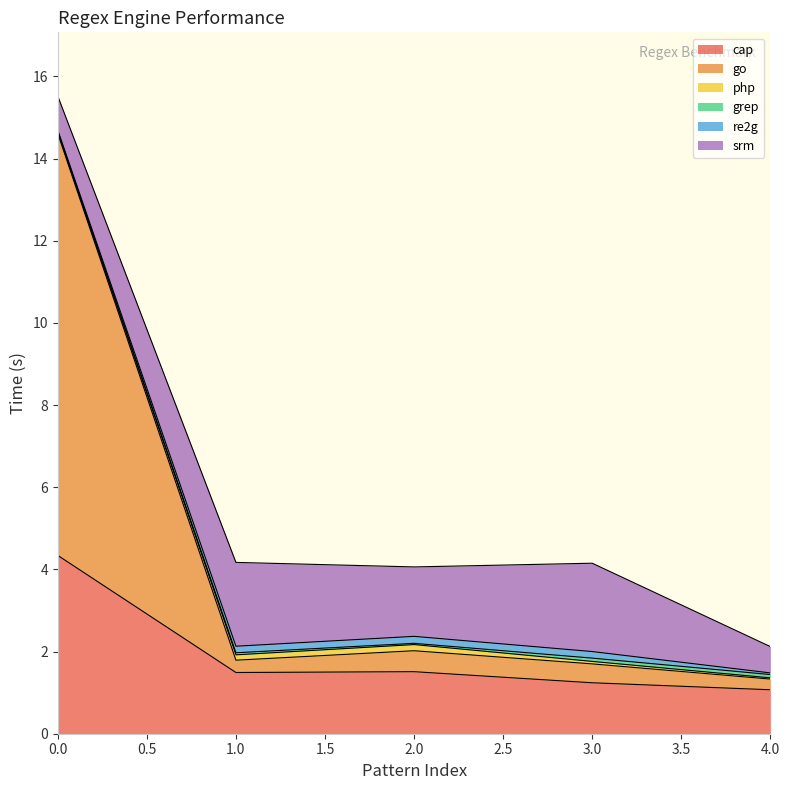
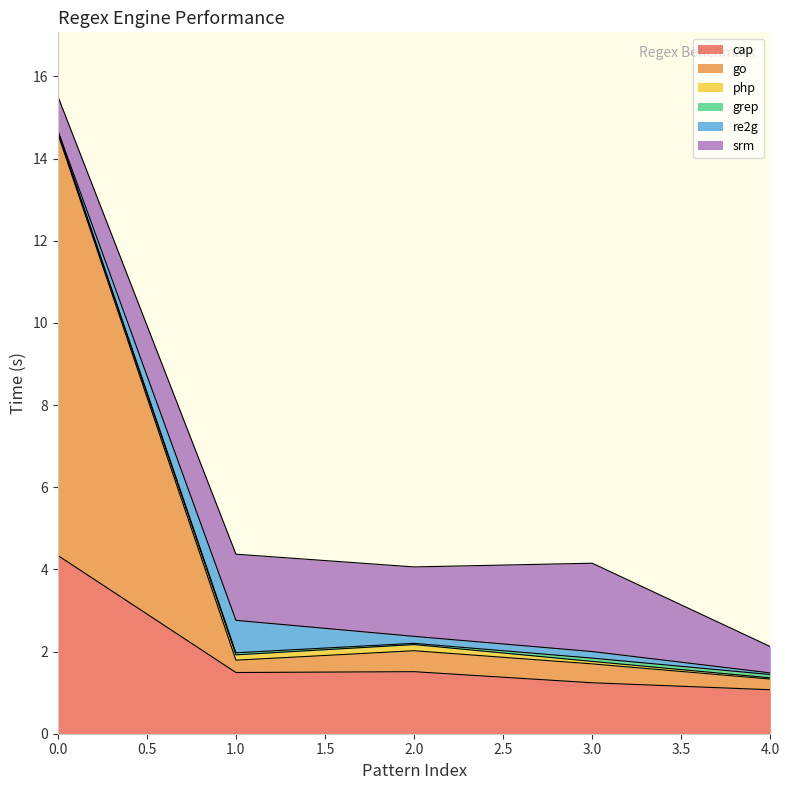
re2g, 1.0: 0.2 -> 0.8
srm, 1.0: 2.0 -> 1.6
